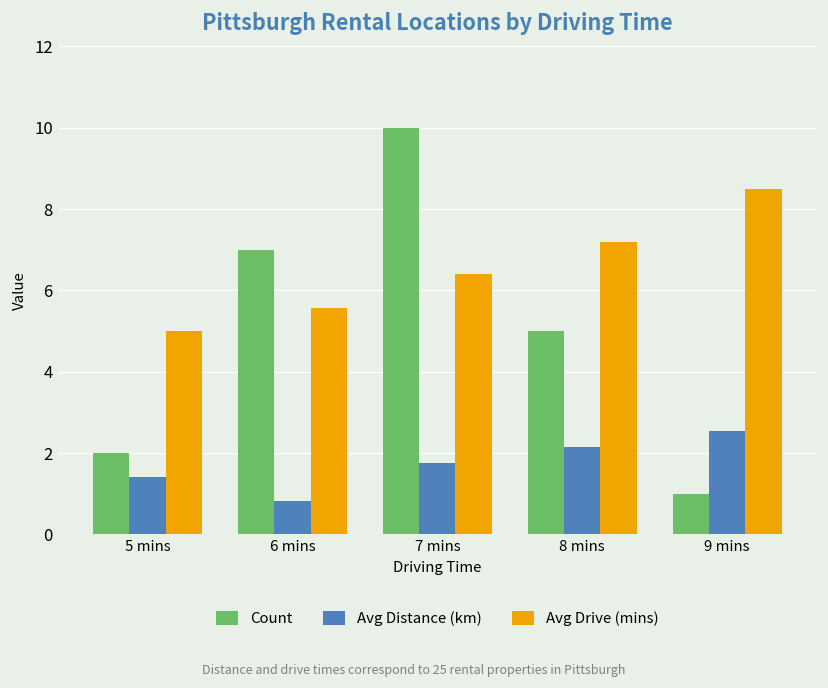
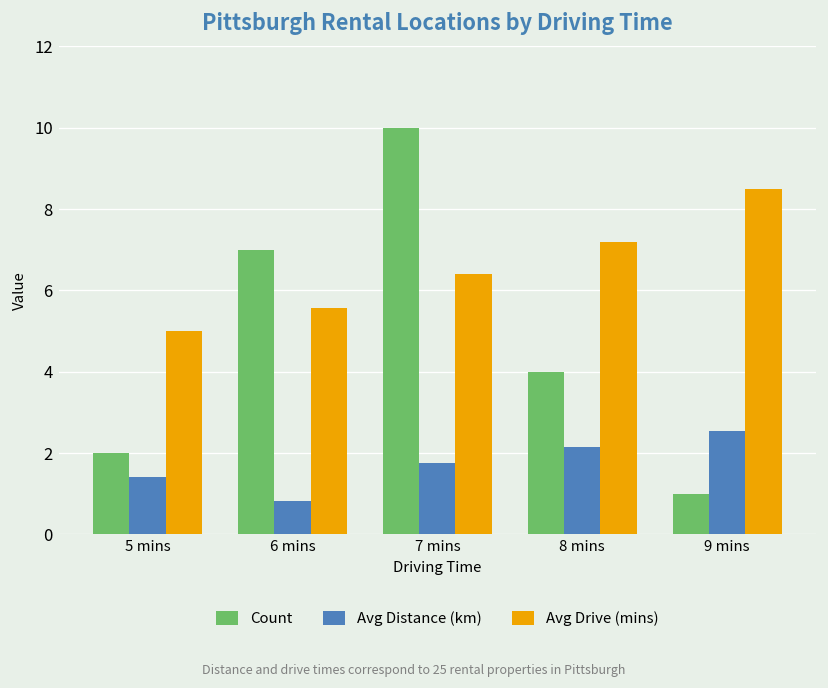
Count, 8 mins: 5 -> 4
